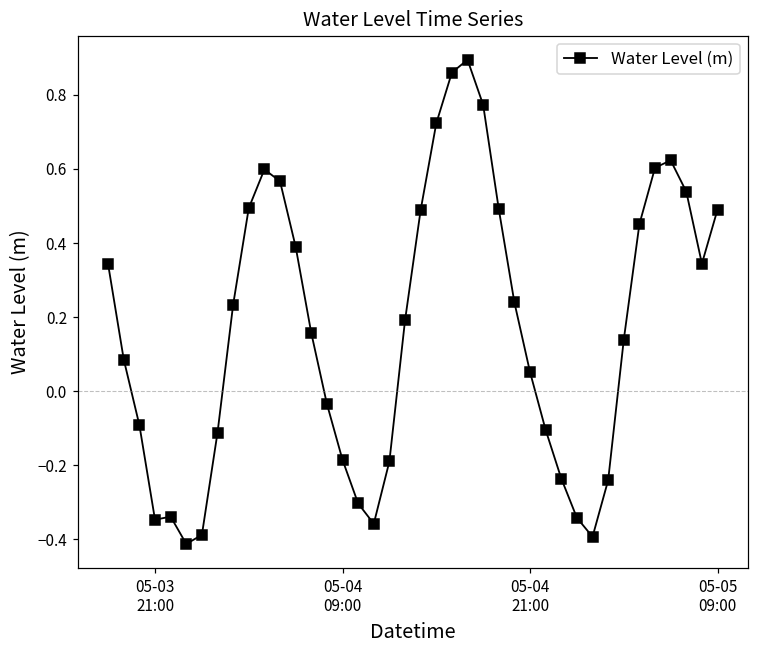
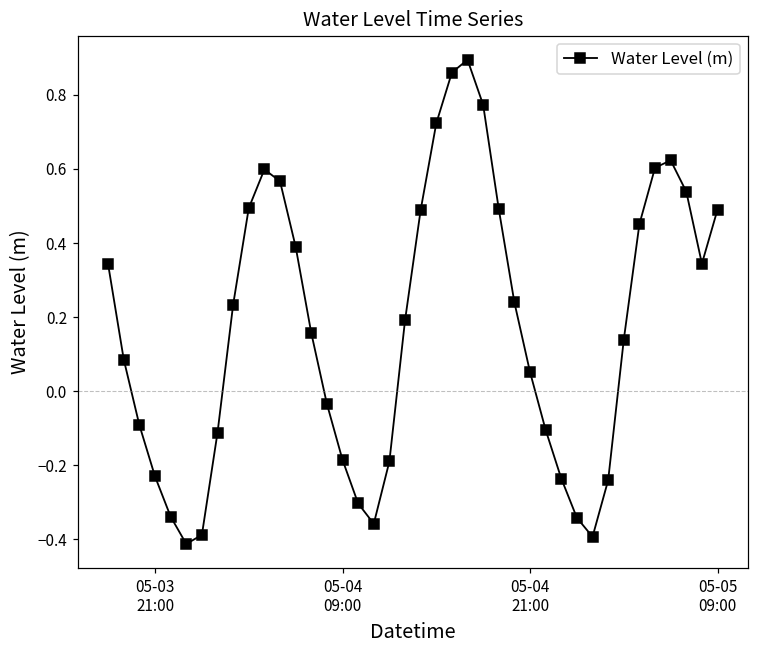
05-03 21:00: -0.35 -> -0.23
